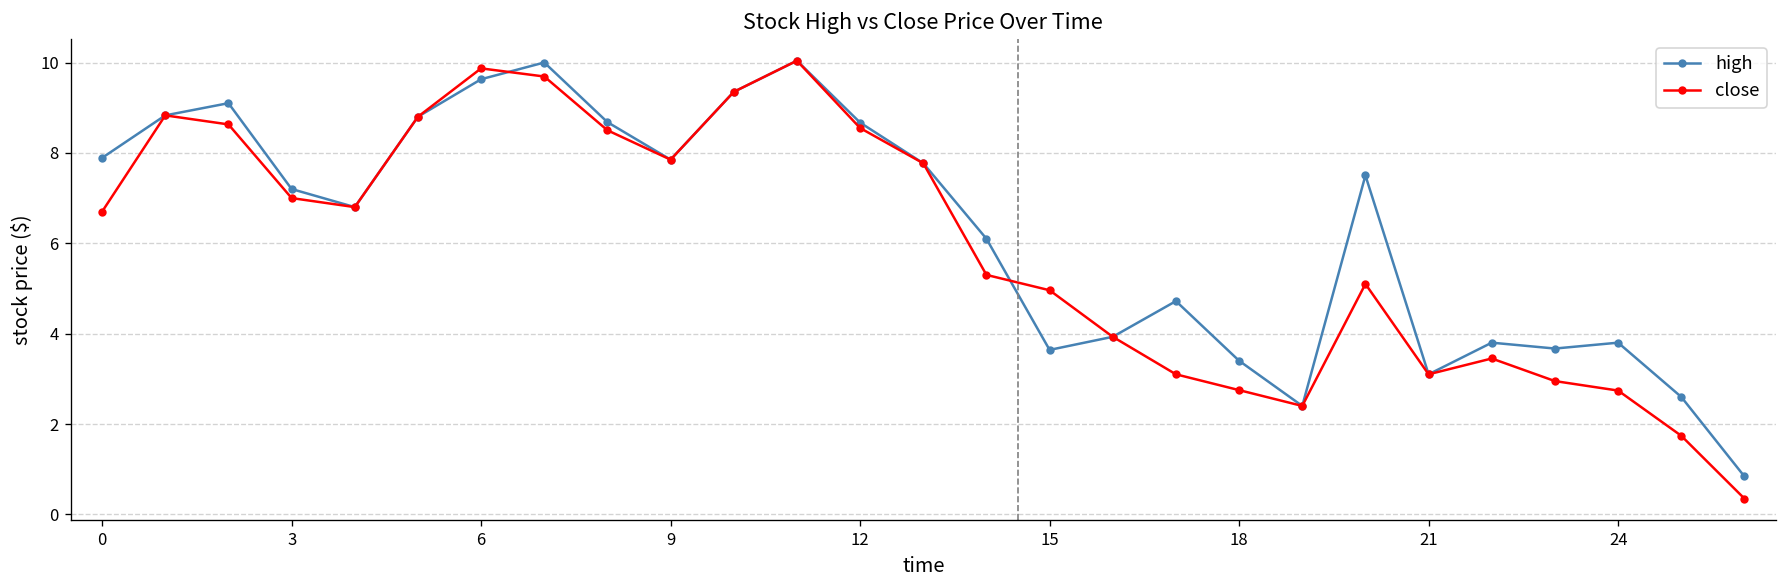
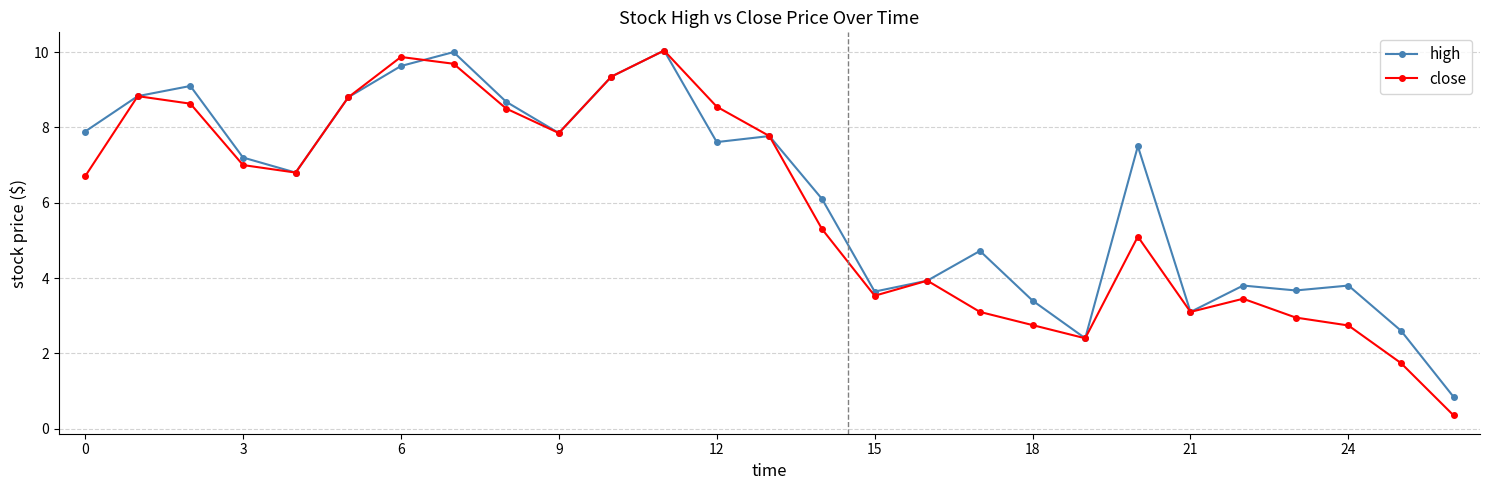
high, 12: 8.7 -> 7.6
close, 15: 5.0 -> 3.5
